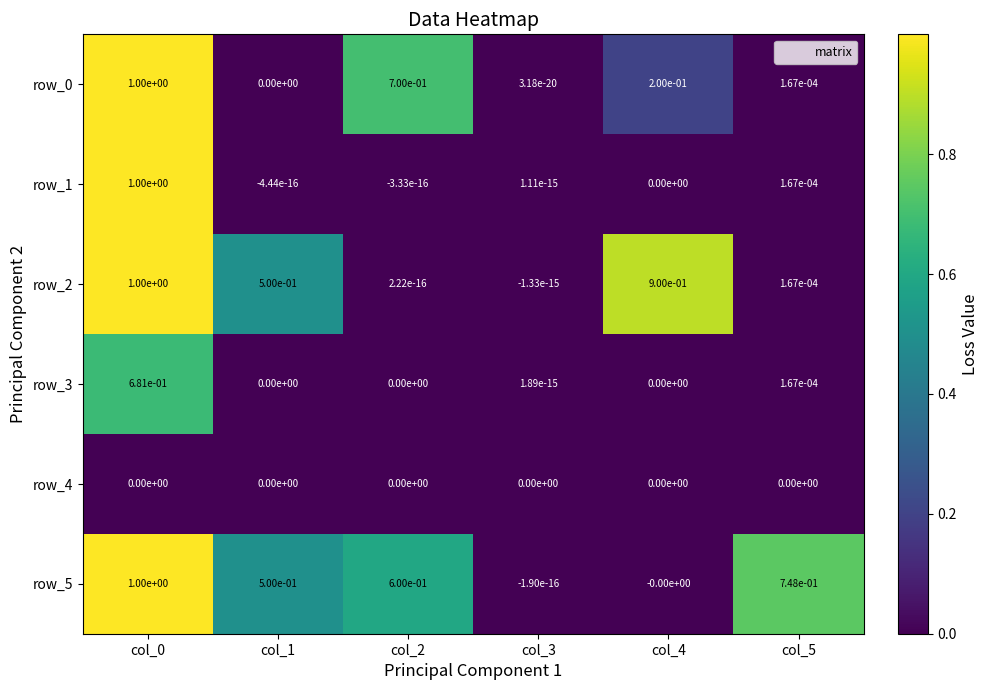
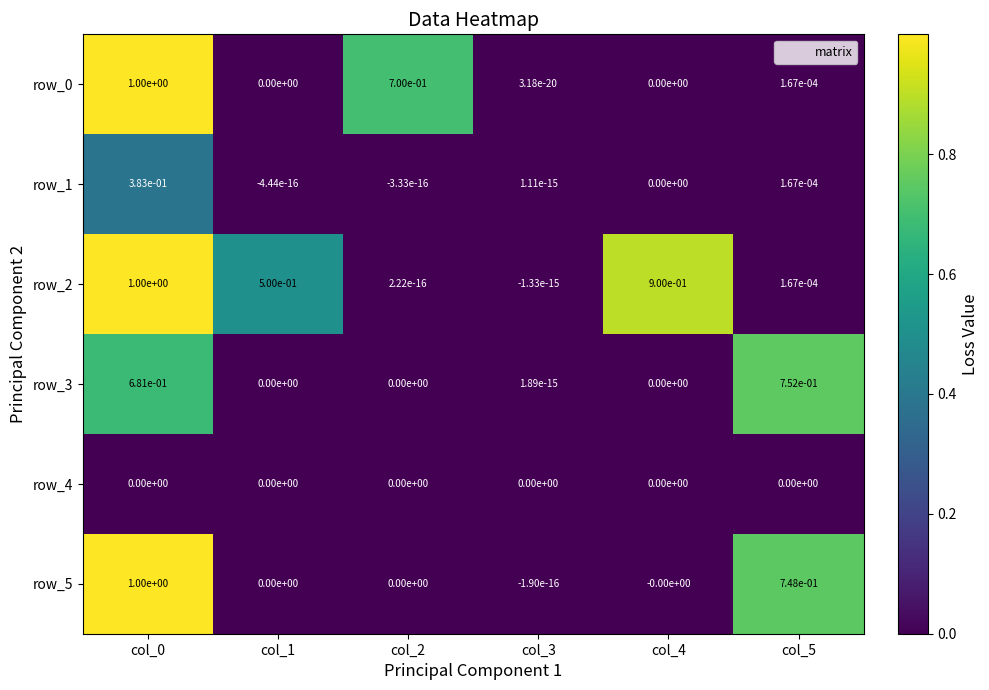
row_0, col_4: 2.00e-01 -> 0.00e+00
row_1, col_0: 1.00e+00 -> 3.83e-01
row_3, col_5: 1.67e-04 -> 7.52e-01
row_5, col_1: 5.00e-01 -> 0.00e+00
row_5, col_2: 6.00e-01 -> 0.00e+00
